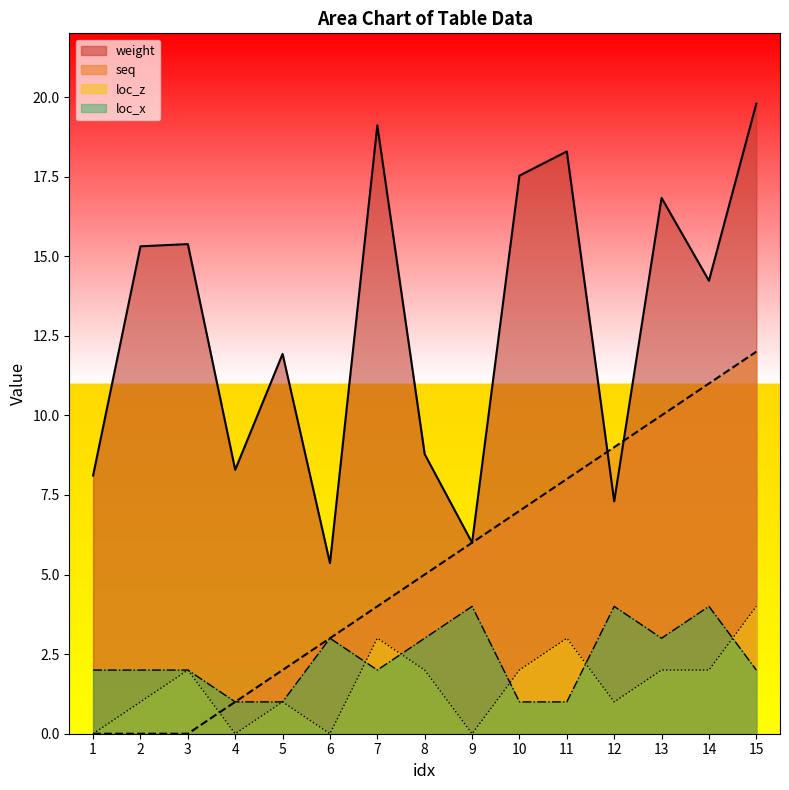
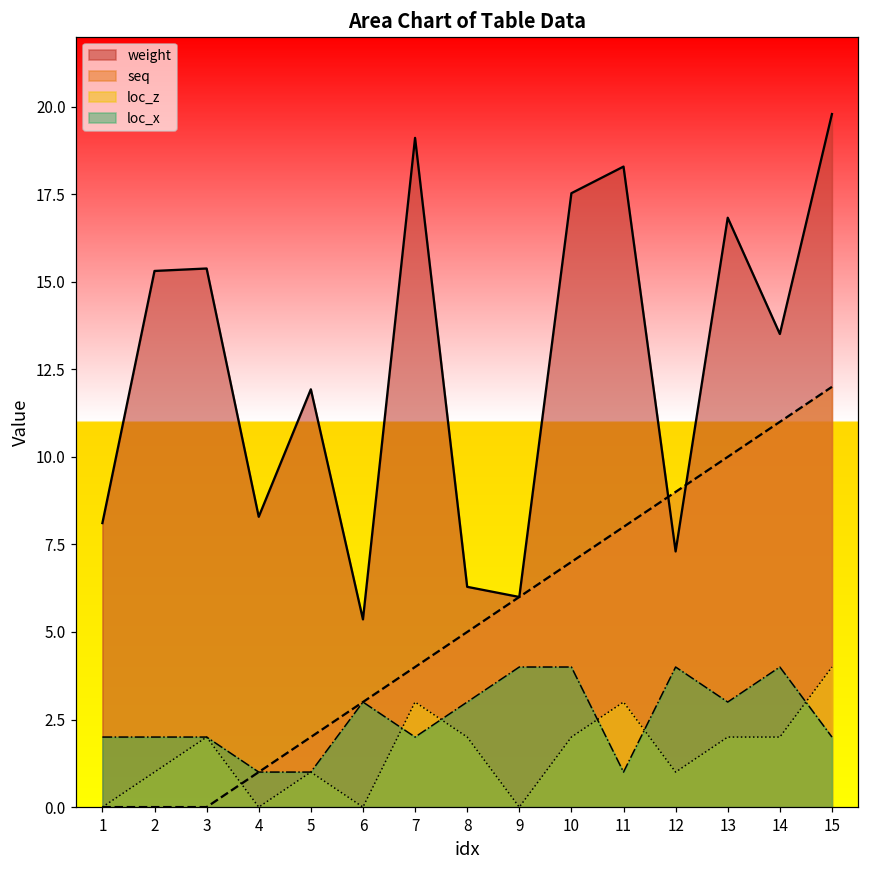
weight, 8: 8.8 -> 6.3
loc_x, 10: 1 -> 4
weight, 14: 14.2 -> 13.5
